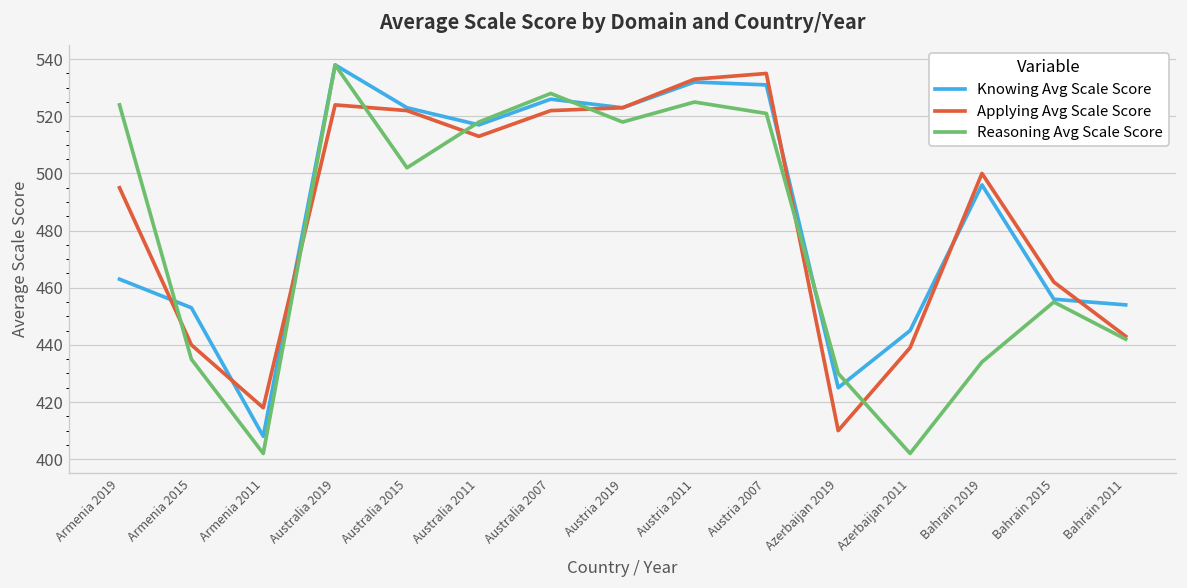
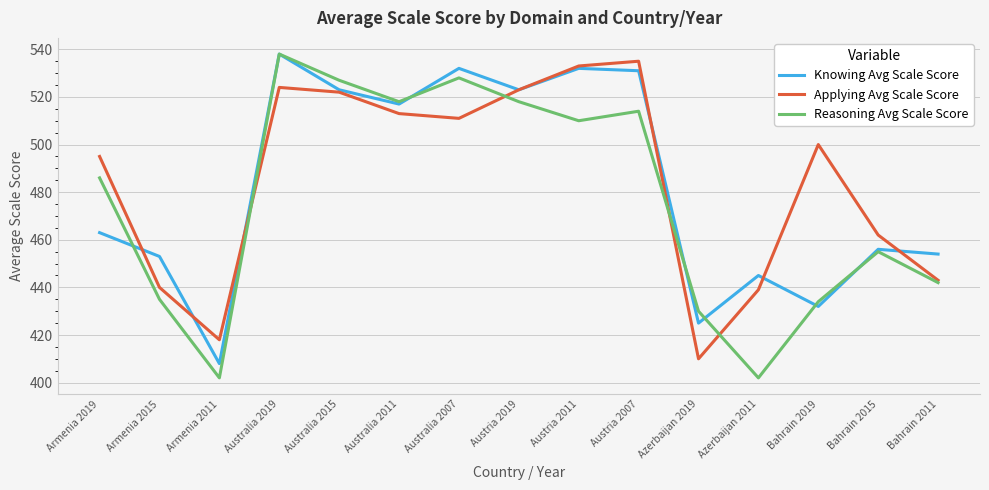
Reasoning Avg Scale Score, Armenia 2019: 524 -> 486
Reasoning Avg Scale Score, Australia 2015: 502 -> 527
Knowing Avg Scale Score, Australia 2007: 526 -> 532
Applying Avg Scale Score, Australia 2007: 522 -> 511
Reasoning Avg Scale Score, Austria 2011: 525 -> 510
Reasoning Avg Scale Score, Austria 2007: 521 -> 514
Knowing Avg Scale Score, Bahrain 2019: 496 -> 432
